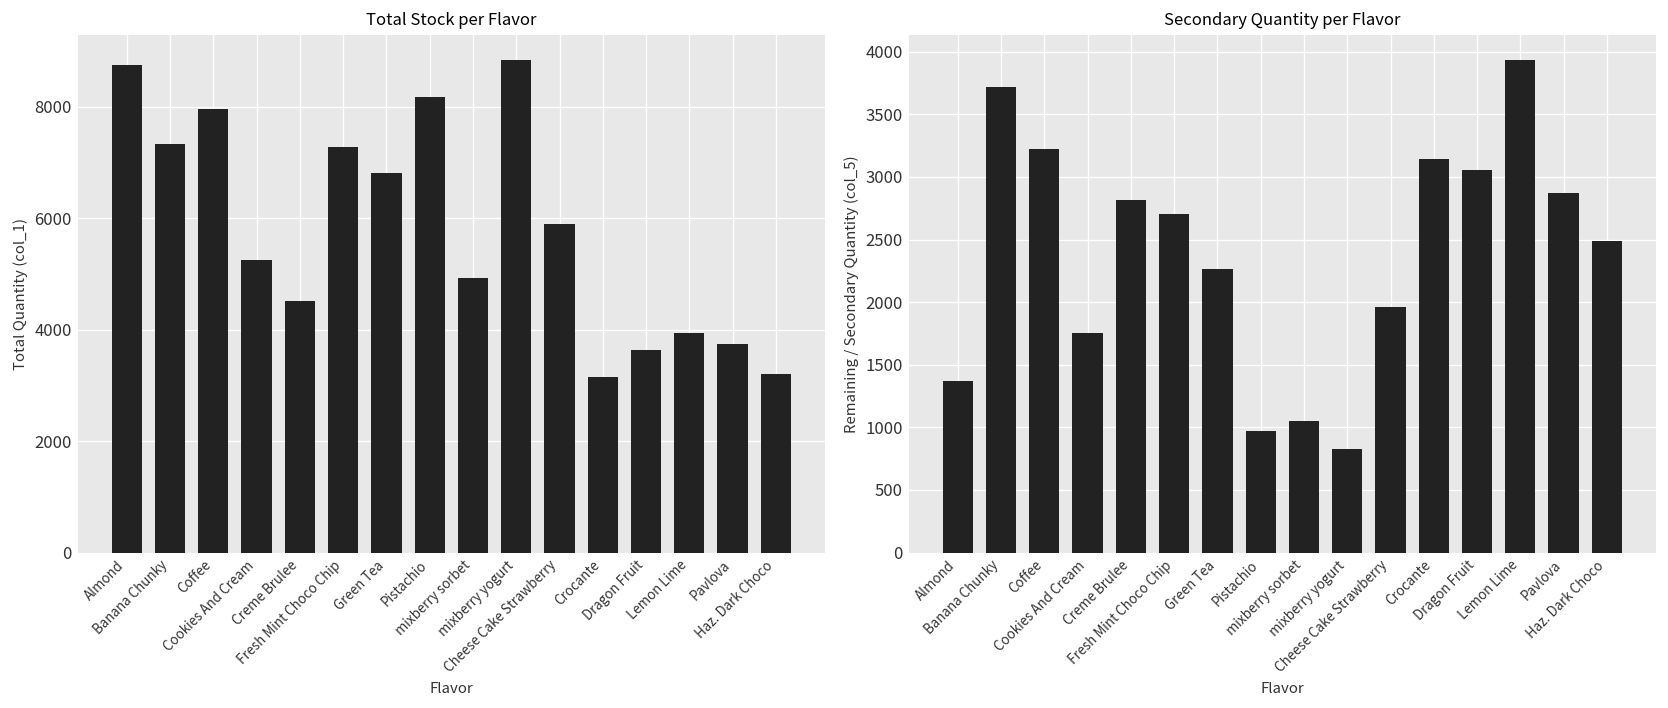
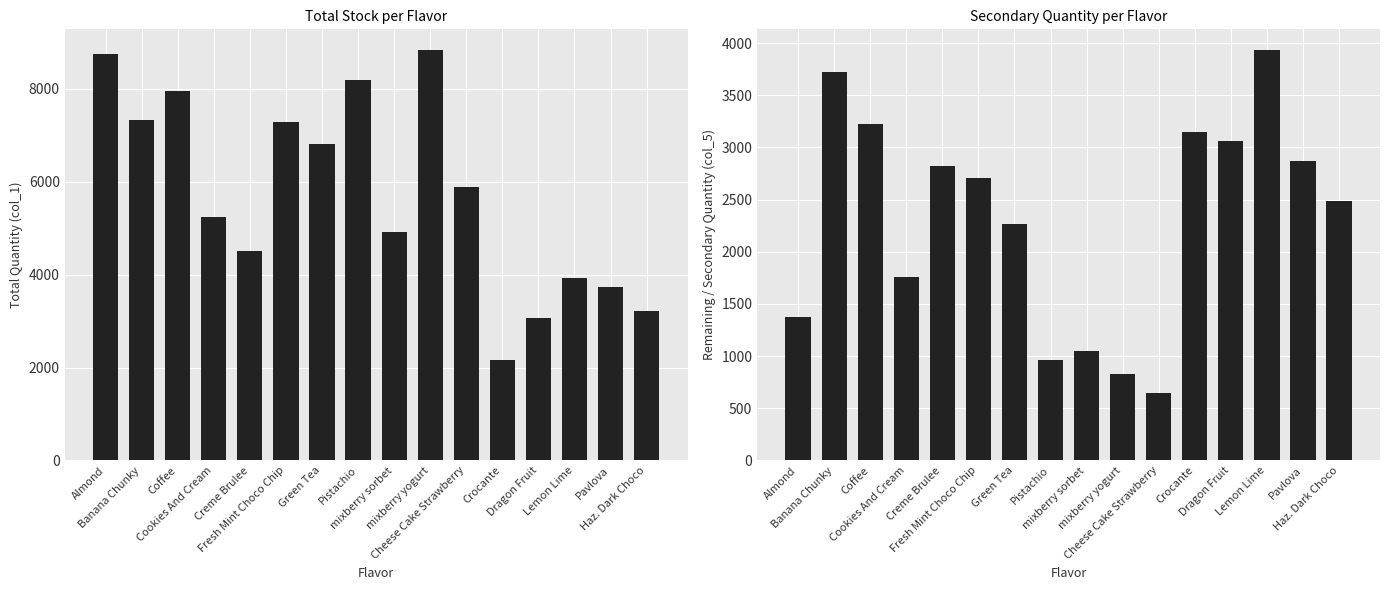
Total Stock per Flavor, Crocante: 3100 -> 2200
Total Stock per Flavor, Dragon Fruit: 3600 -> 3100
Secondary Quantity per Flavor, Cheese Cake Strawberry: 1960 -> 640
